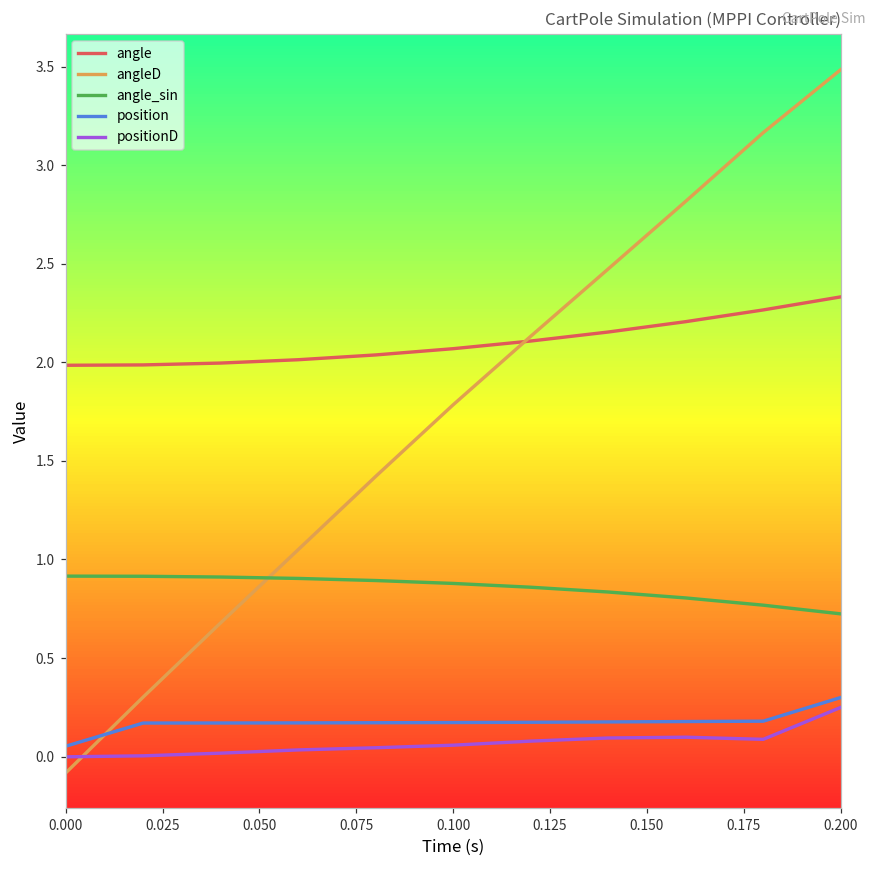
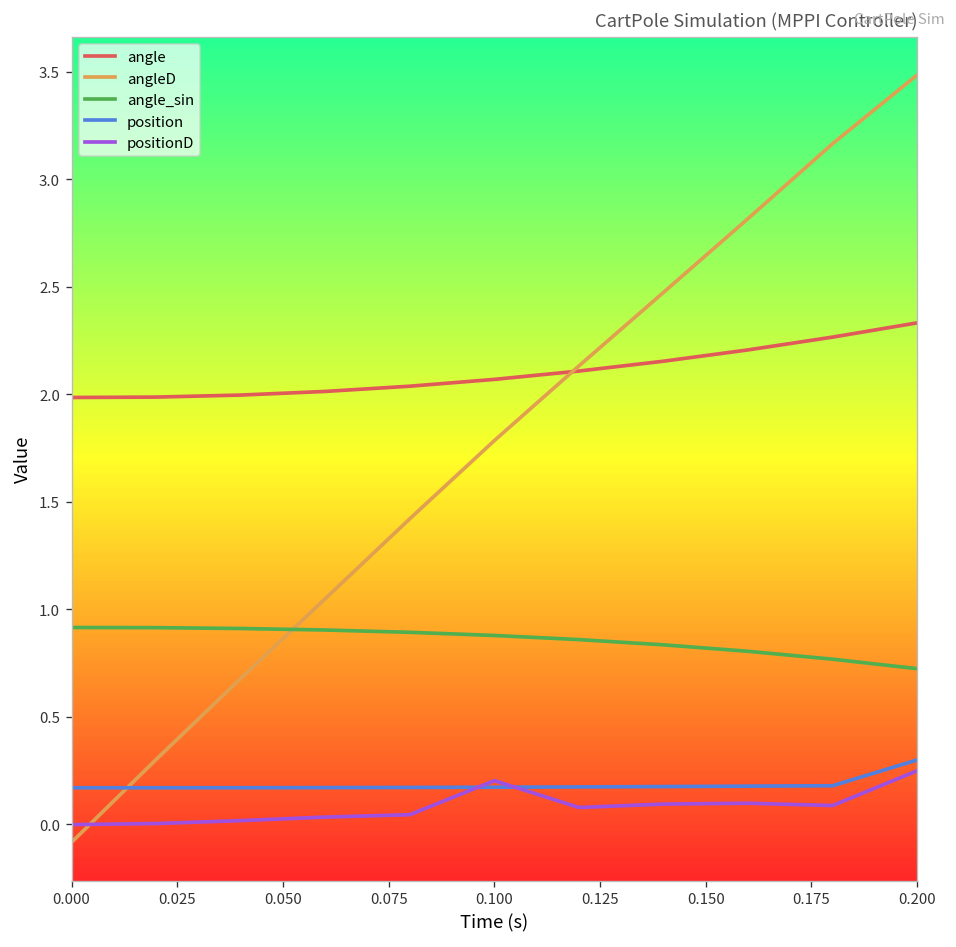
position, 0.000: 0.05 -> 0.17
positionD, 0.100: 0.06 -> 0.20
